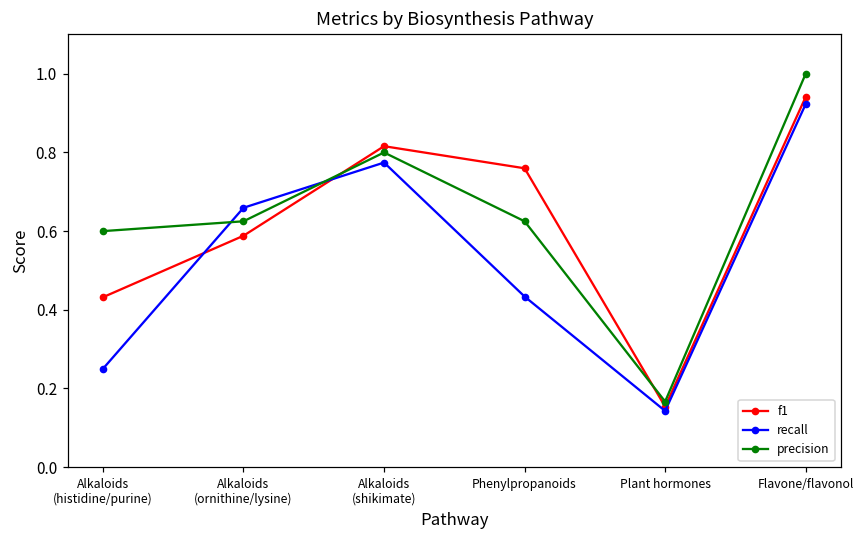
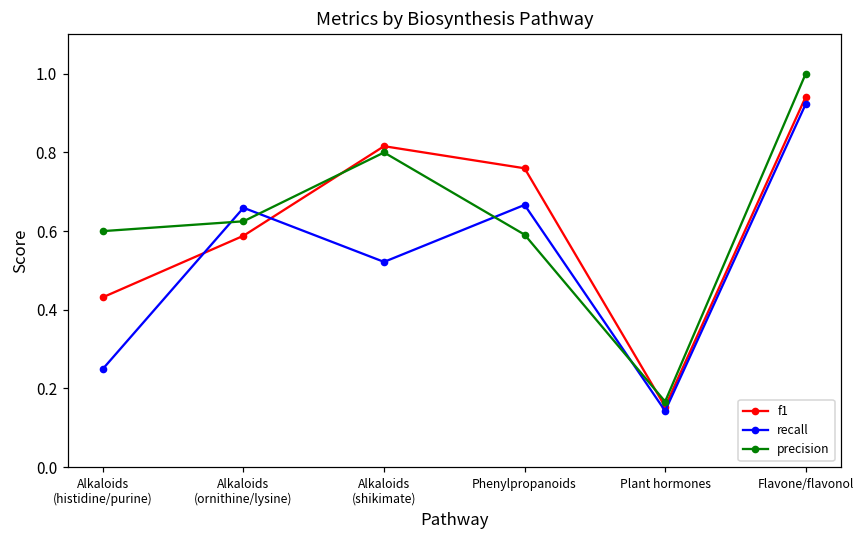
recall, Alkaloids (shikimate): 0.77 -> 0.52
recall, Phenylpropanoids: 0.43 -> 0.67
precision, Phenylpropanoids: 0.63 -> 0.59
